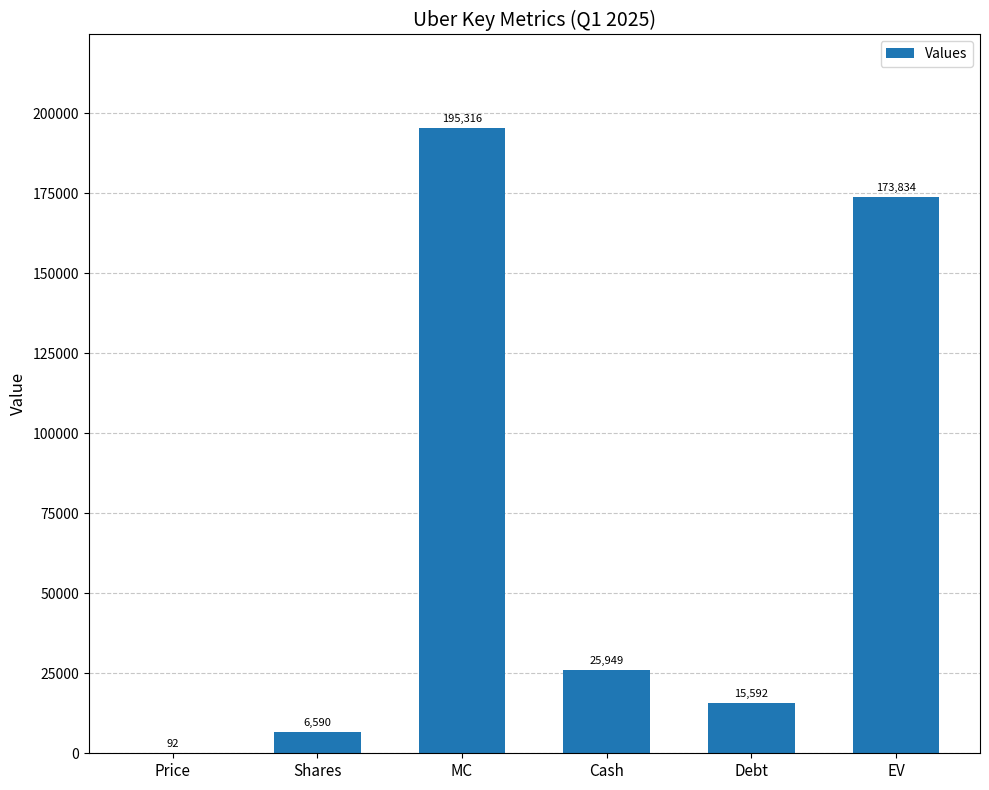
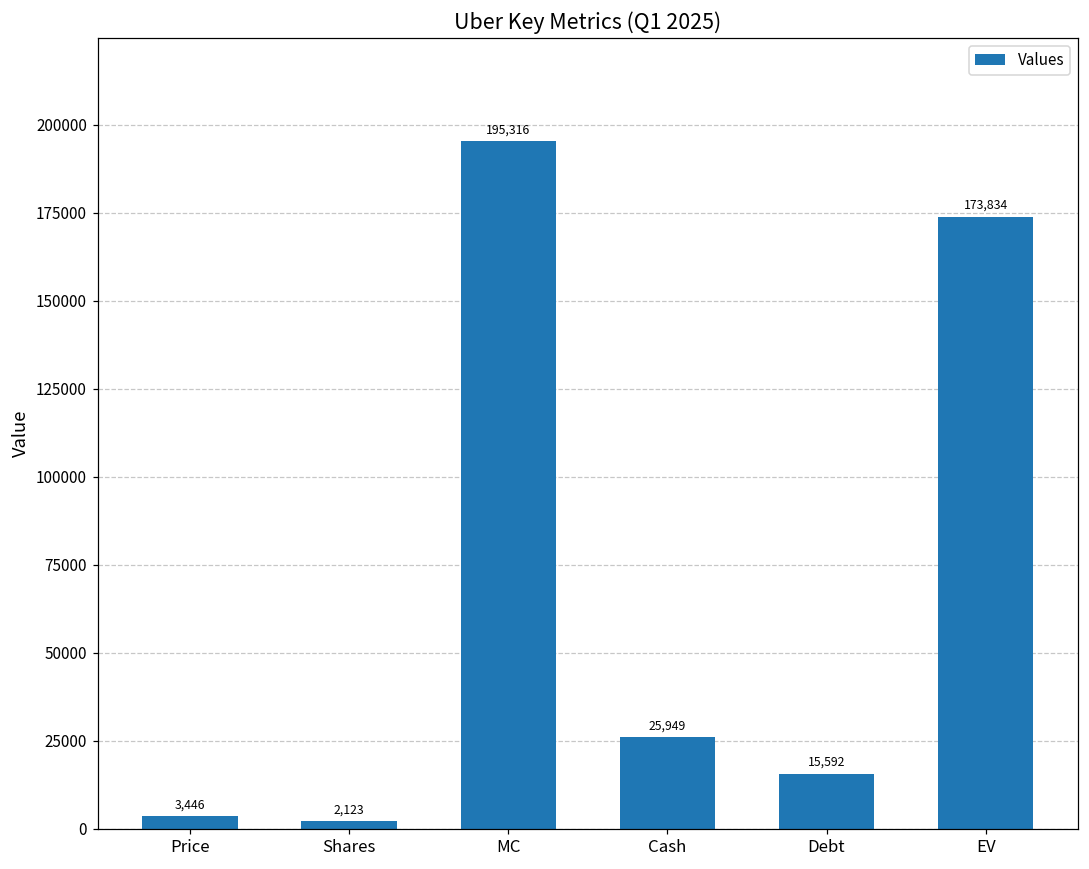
Price: 92 -> 3,446
Shares: 6,590 -> 2,123
